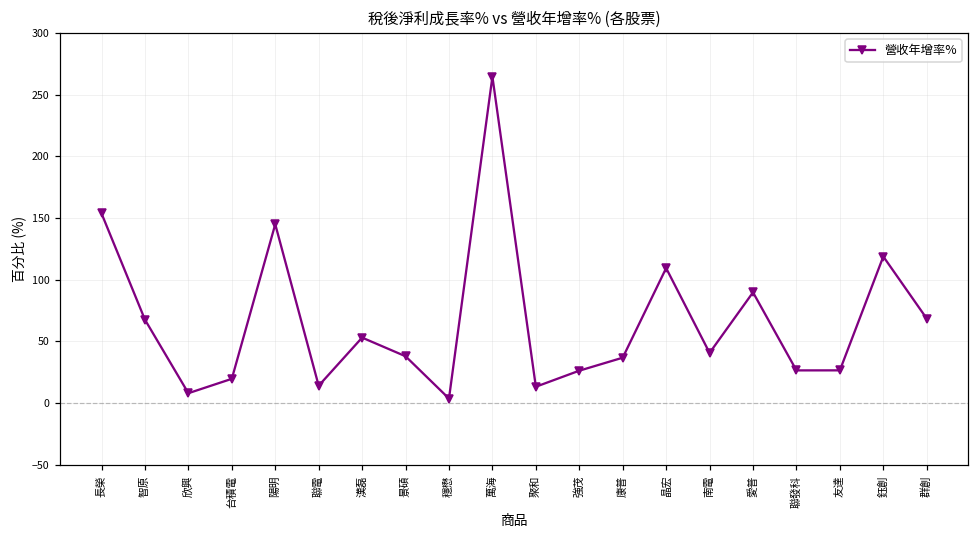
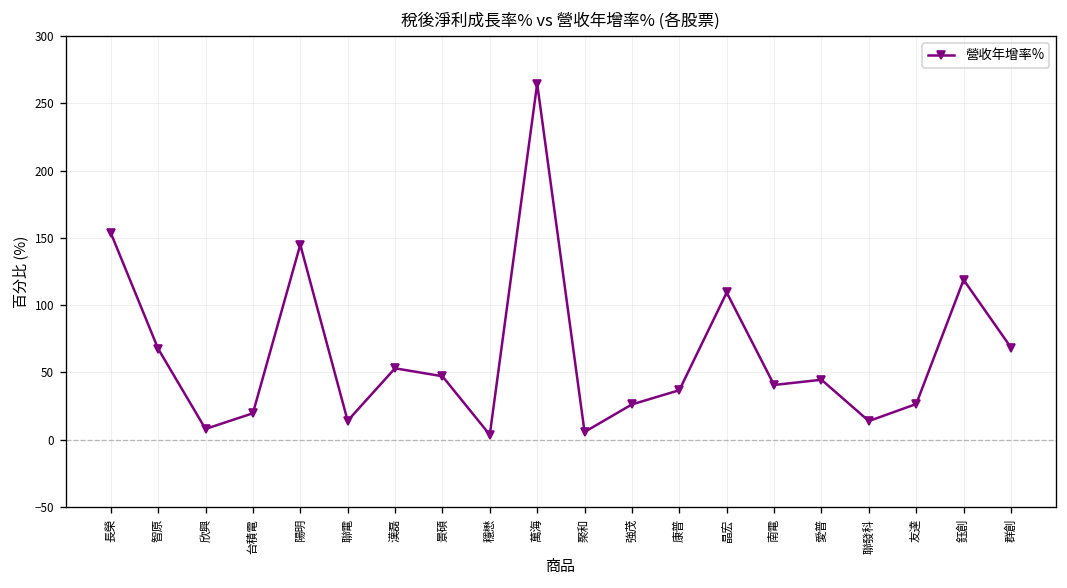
景碩: 38 -> 47
聚和: 13 -> 6
愛普: 90 -> 45
聯發科: 27 -> 14
